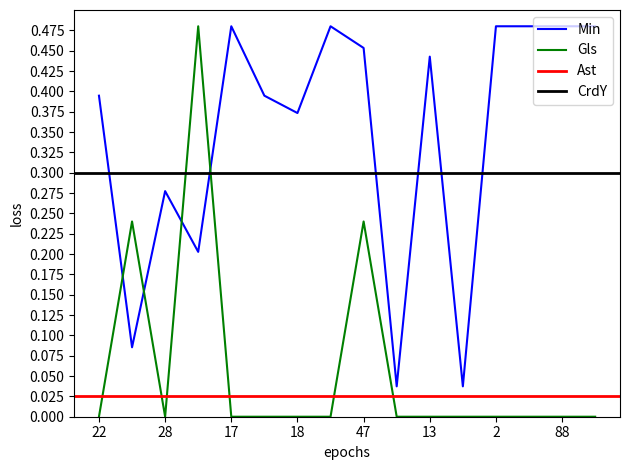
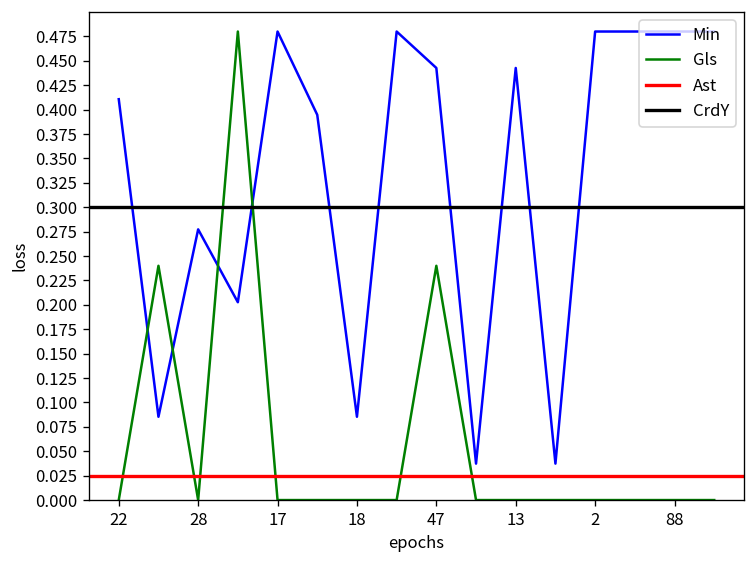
Min, 22: 0.39 -> 0.41
Min, 18: 0.37 -> 0.09
Min, 47: 0.45 -> 0.44
